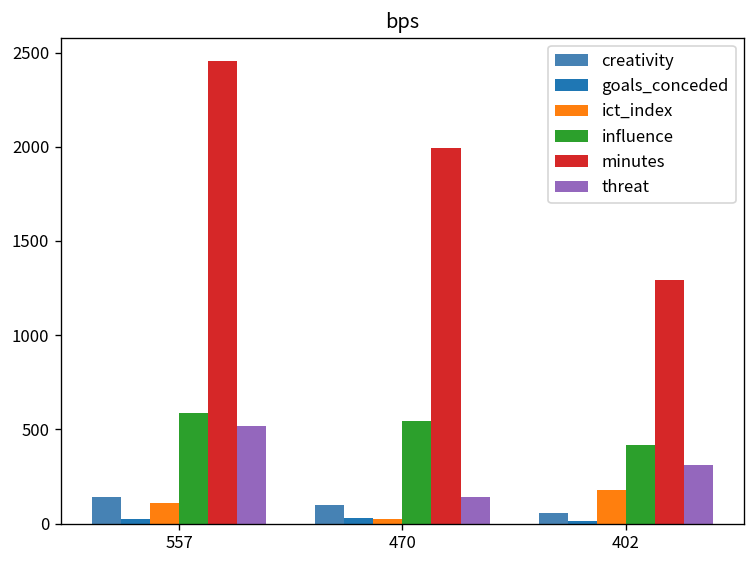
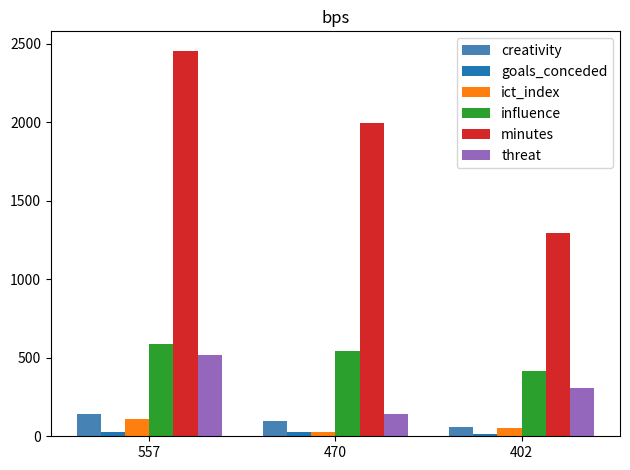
ict_index, 402: 180 -> 60
